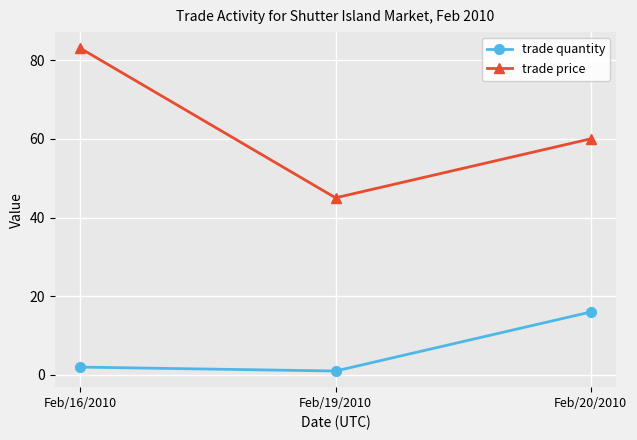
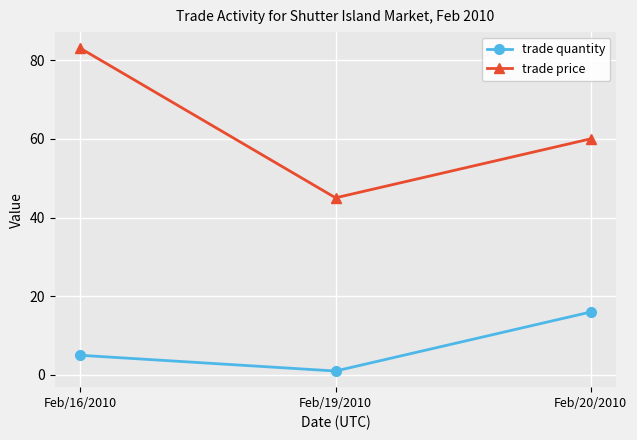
trade quantity, Feb/16/2010: 2 -> 5
